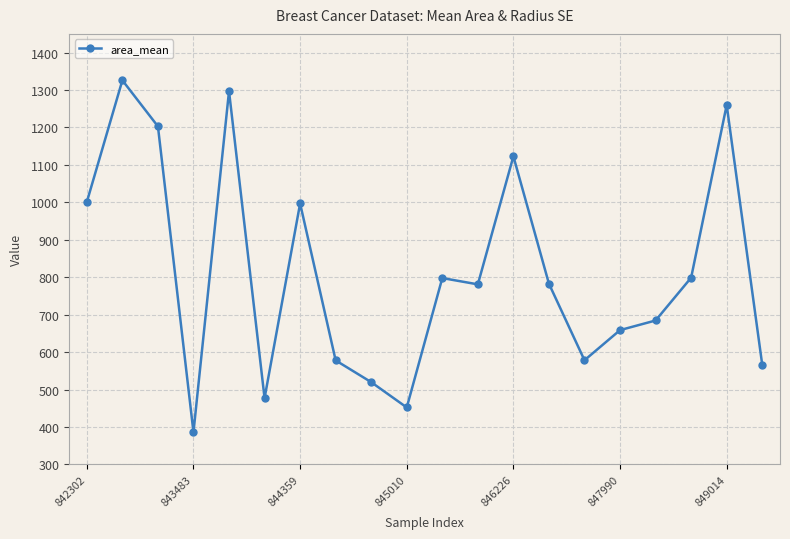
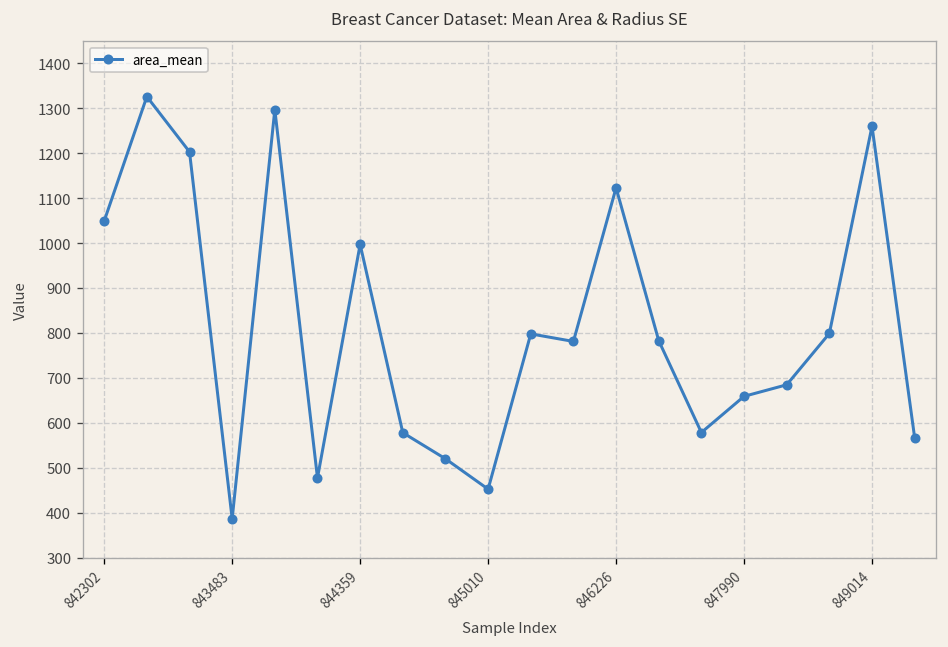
842302: 1000 -> 1050
